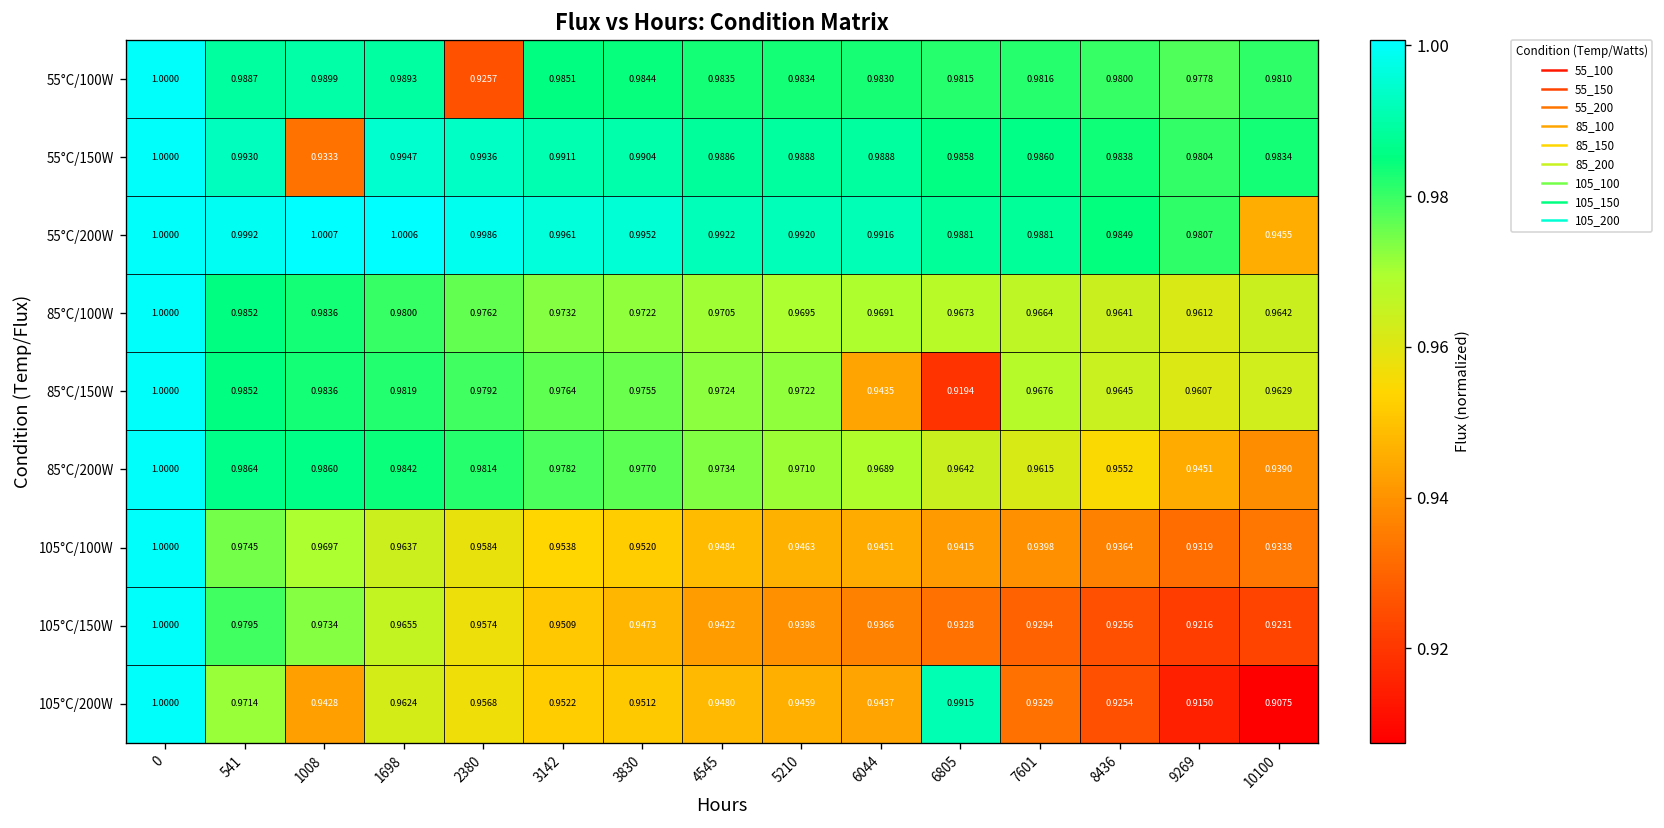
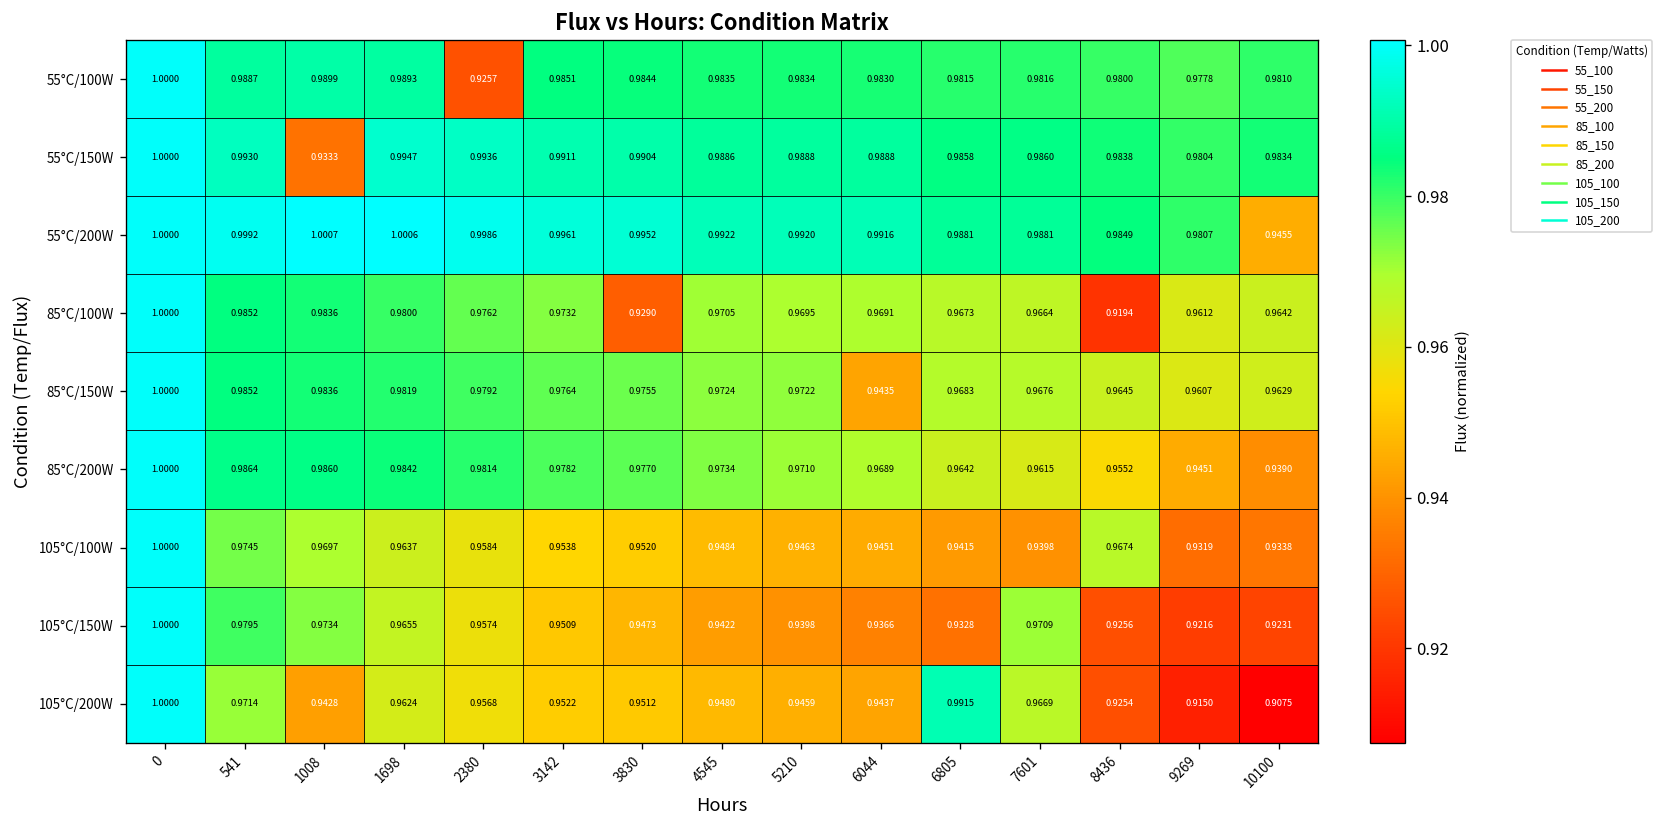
85°C/100W, 3830: 0.9722 -> 0.9290
85°C/100W, 8436: 0.9641 -> 0.9194
85°C/150W, 6805: 0.9194 -> 0.9683
105°C/100W, 8436: 0.9364 -> 0.9674
105°C/150W, 7601: 0.9294 -> 0.9709
105°C/200W, 7601: 0.9329 -> 0.9669
